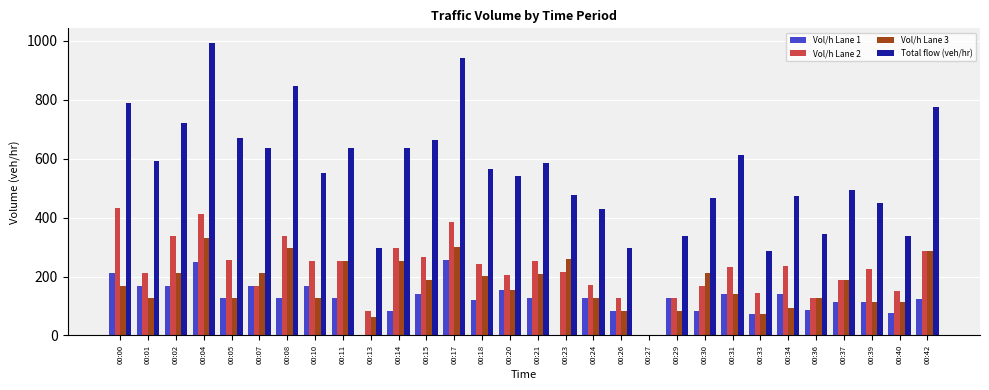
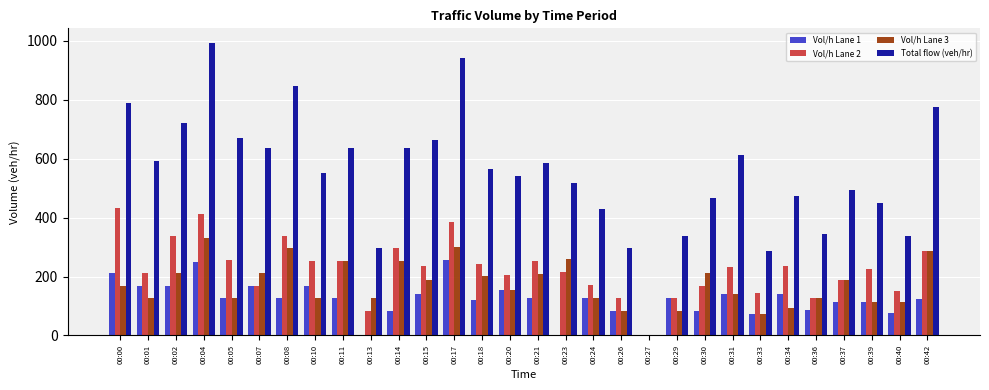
Vol/h Lane 3, 00:13: 60 -> 130
Vol/h Lane 2, 00:15: 270 -> 240
Total flow (veh/hr), 00:23: 480 -> 520
